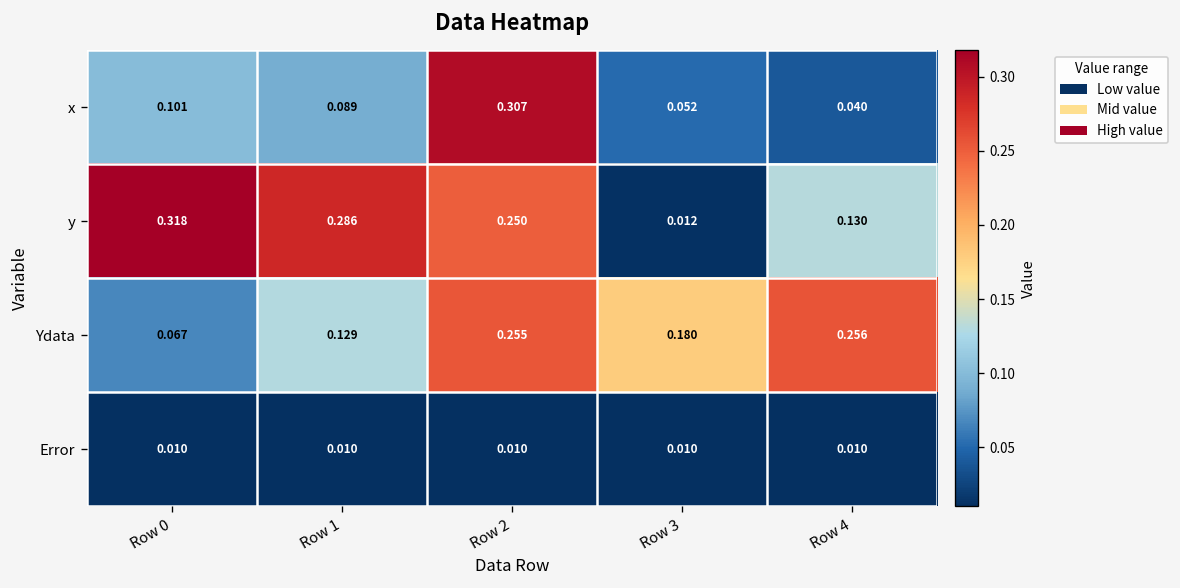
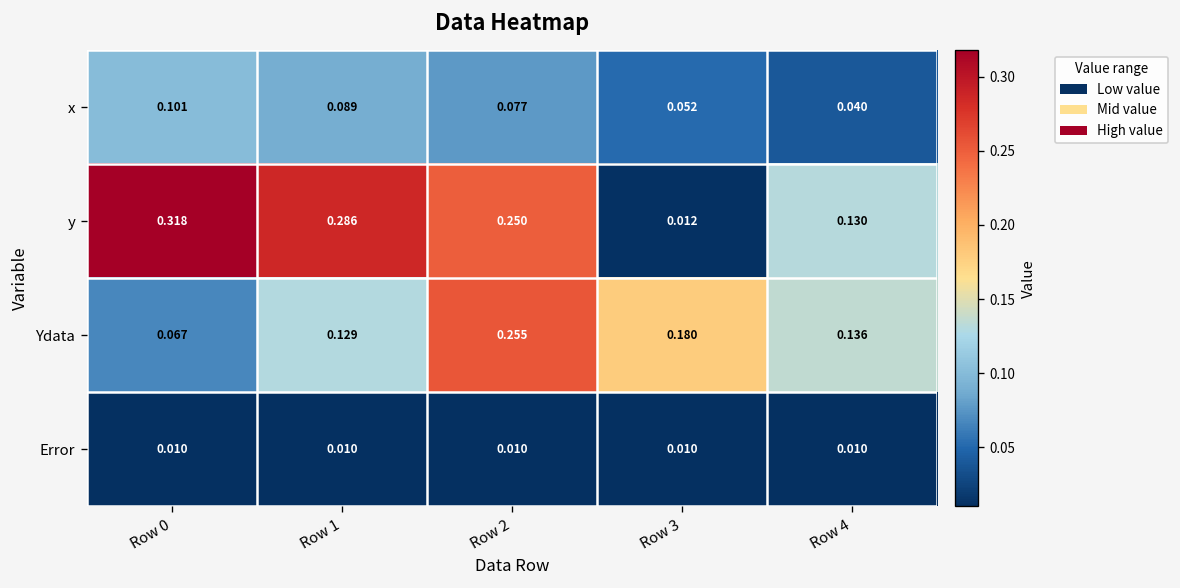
x, Row 2: 0.307 -> 0.077
Ydata, Row 4: 0.256 -> 0.136
